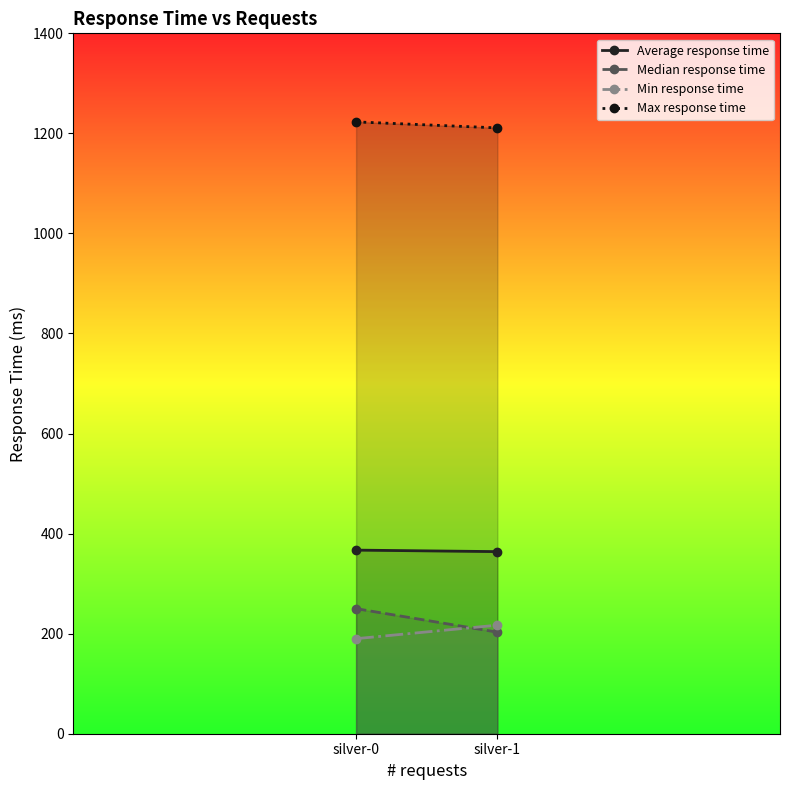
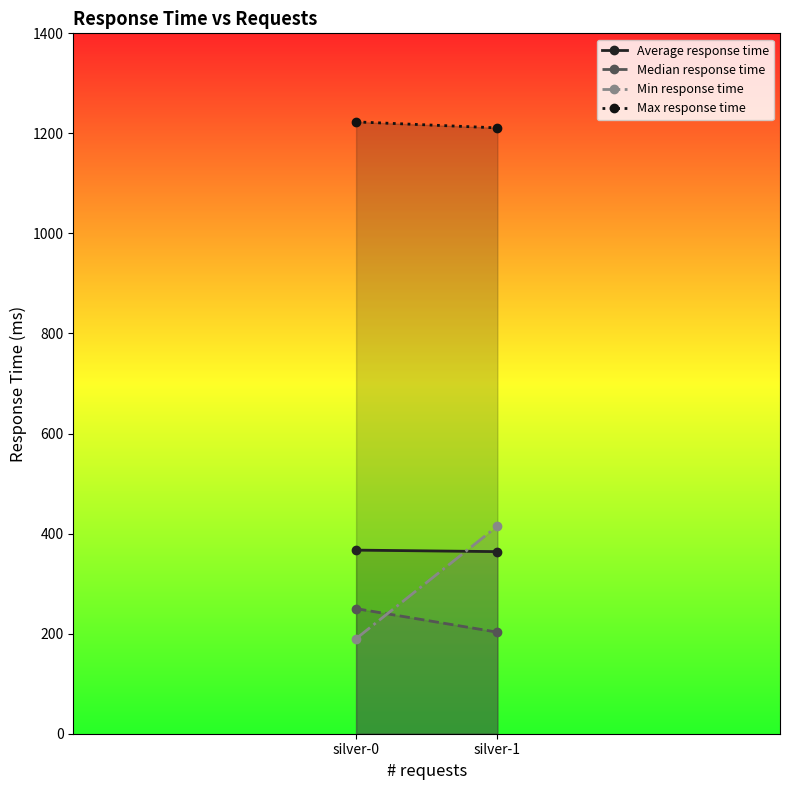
Min response time, silver-1: 220 -> 420
